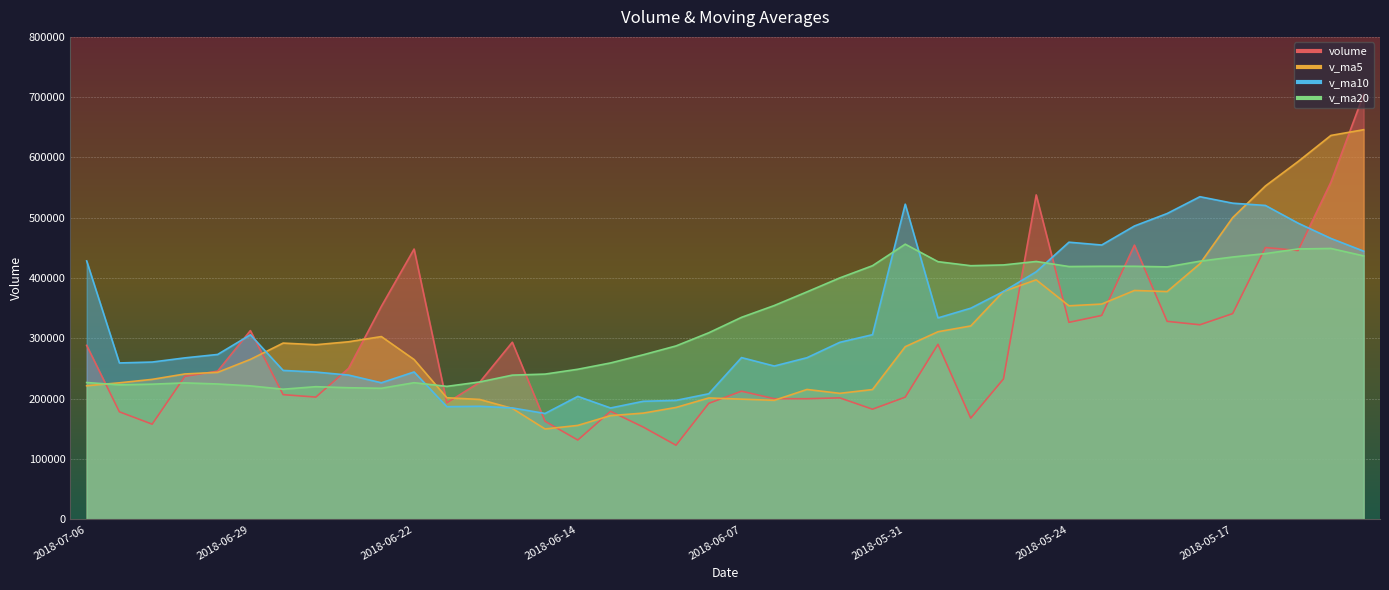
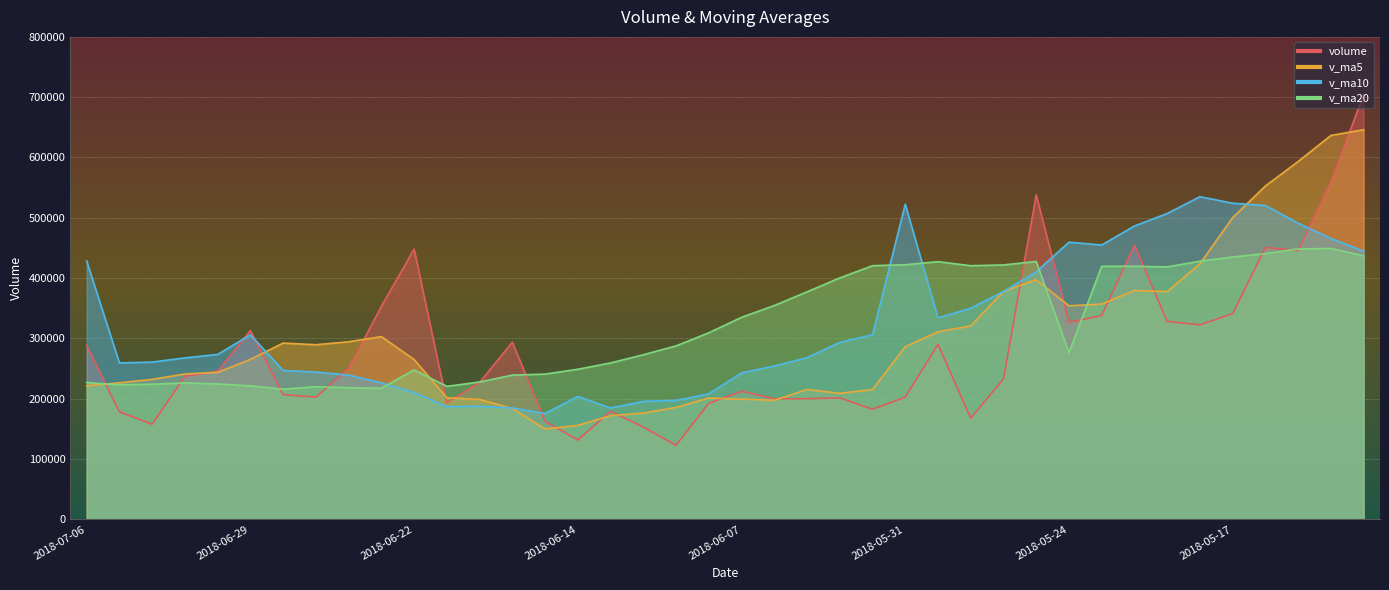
v_ma10, 2018-06-22: 240000 -> 210000
v_ma20, 2018-06-22: 230000 -> 250000
v_ma10, 2018-06-07: 270000 -> 240000
v_ma20, 2018-05-31: 460000 -> 420000
v_ma20, 2018-05-24: 420000 -> 280000
